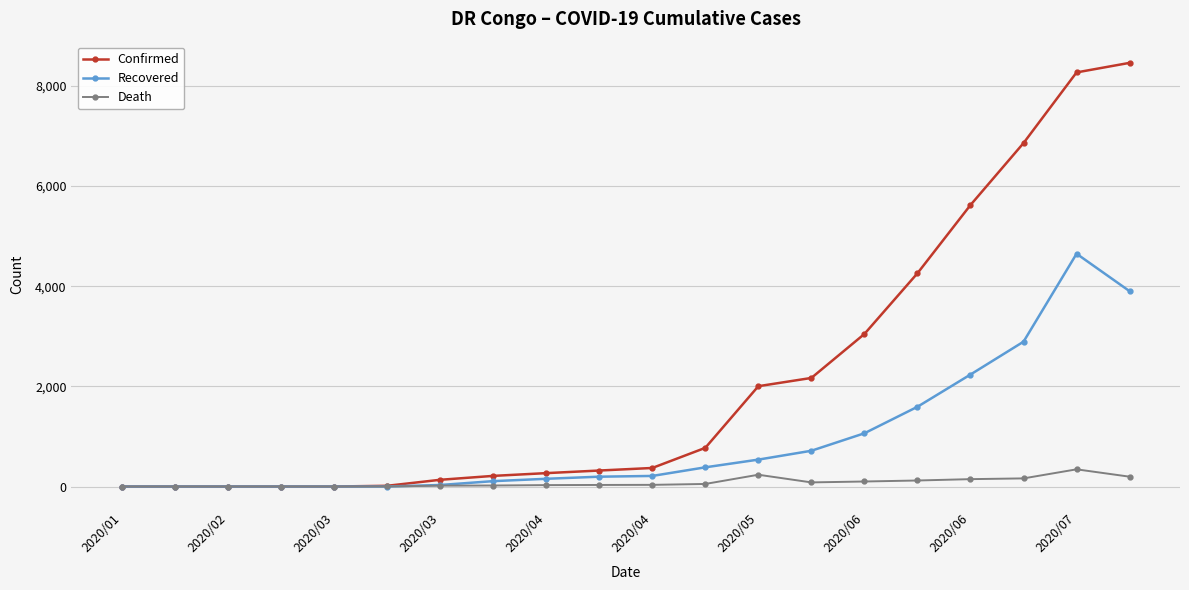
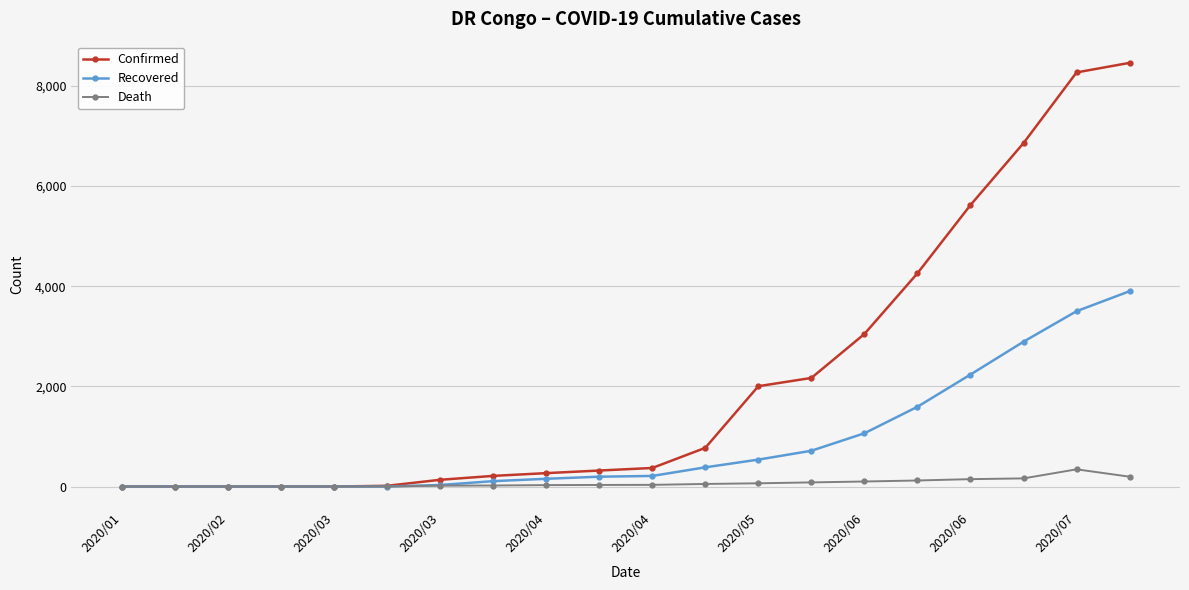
Death, 2020/05: 200 -> 100
Recovered, 2020/07: 4,600 -> 3,500
